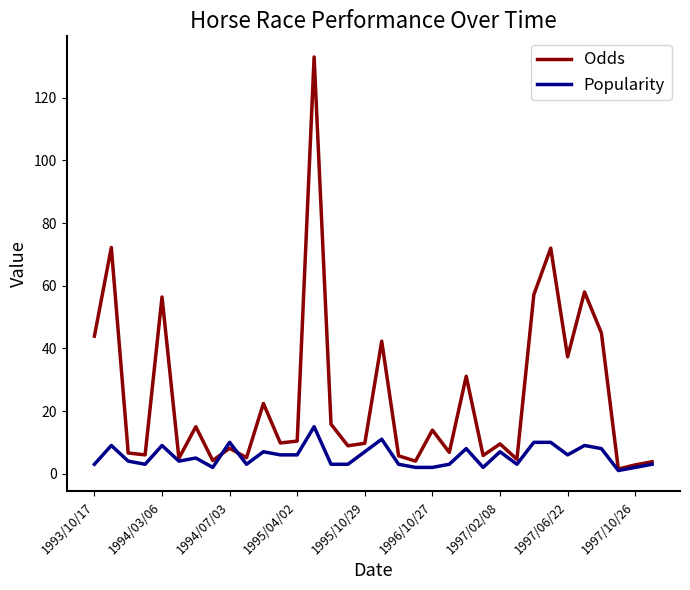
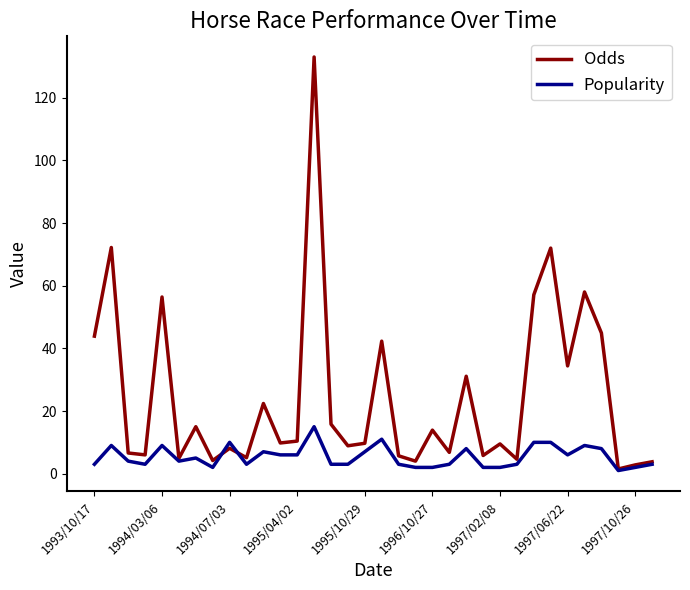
Popularity, 1997/02/08: 7 -> 2
Odds, 1997/06/22: 37 -> 34
